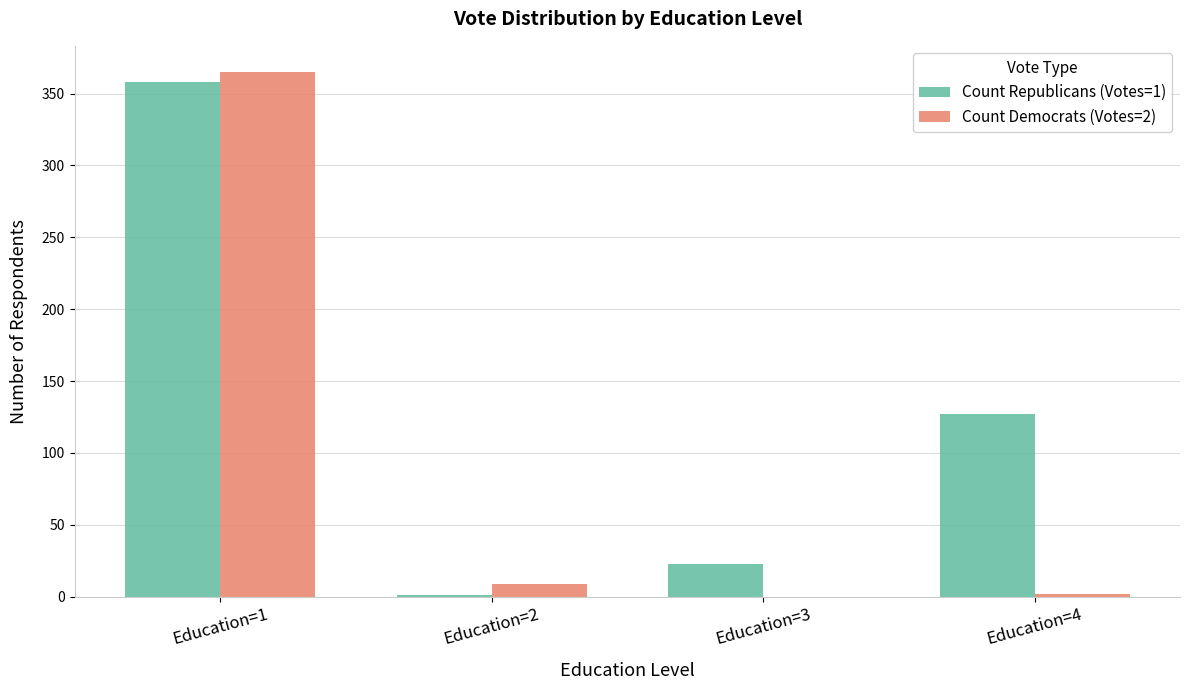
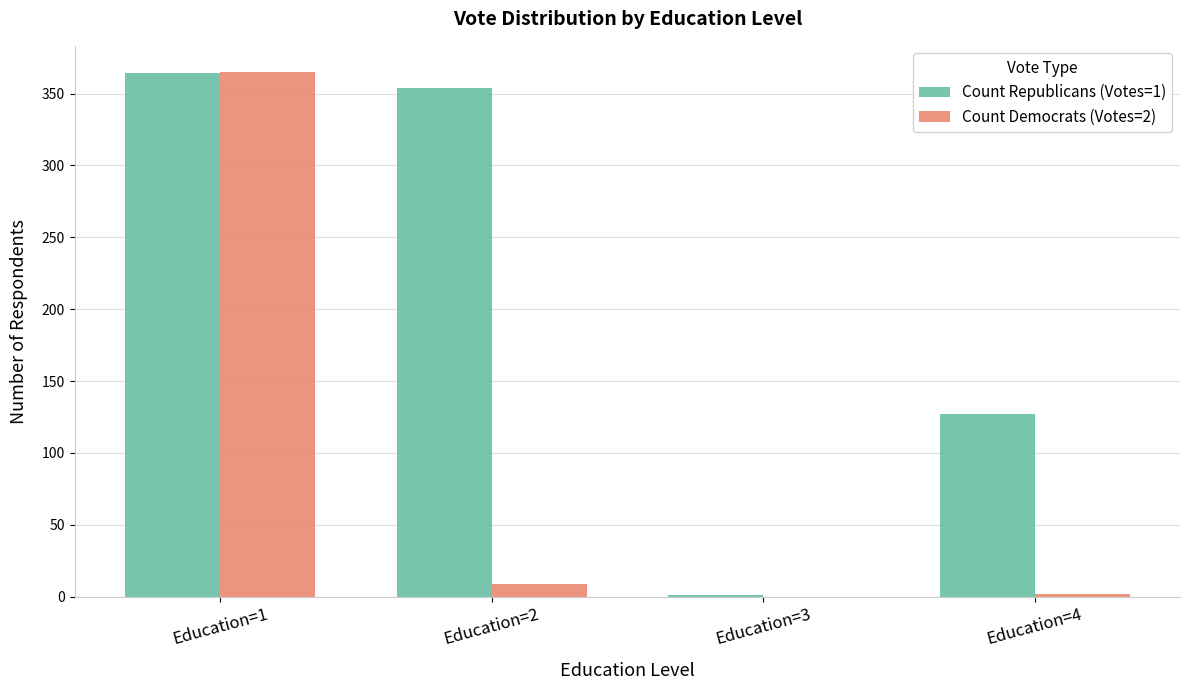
Count Republicans (Votes=1), Education=1: 358 -> 364
Count Republicans (Votes=1), Education=2: 1 -> 354
Count Republicans (Votes=1), Education=3: 23 -> 1
